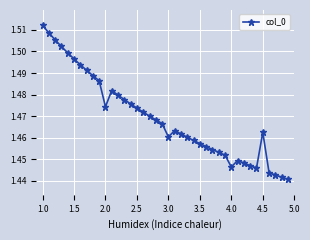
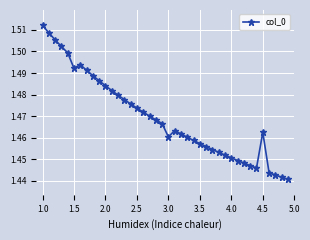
1.5: 1.497 -> 1.492
2.0: 1.474 -> 1.484
4.0: 1.446 -> 1.451
